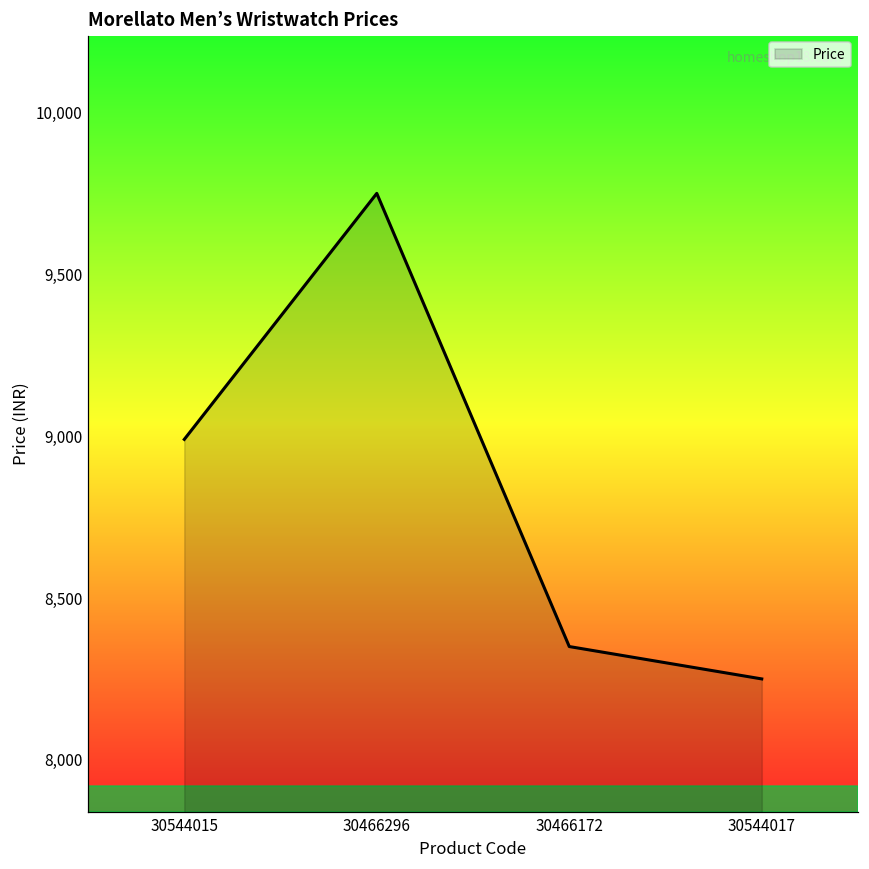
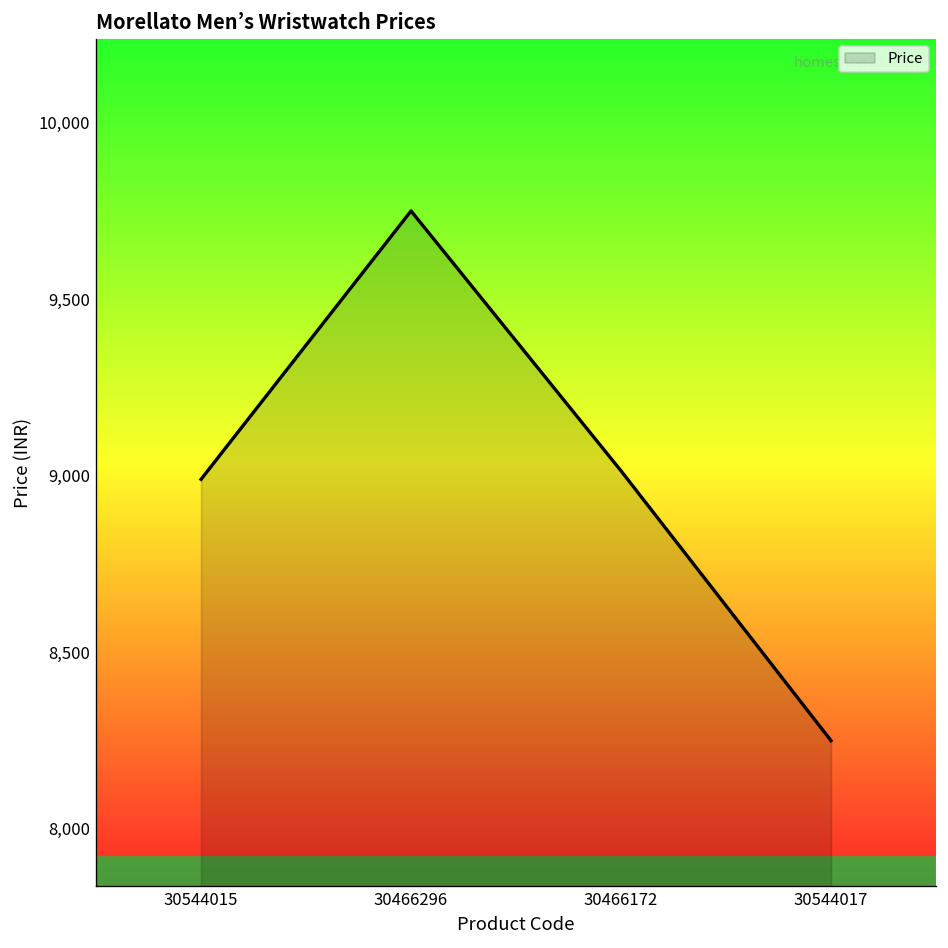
30466172: 8,350 -> 9,010
